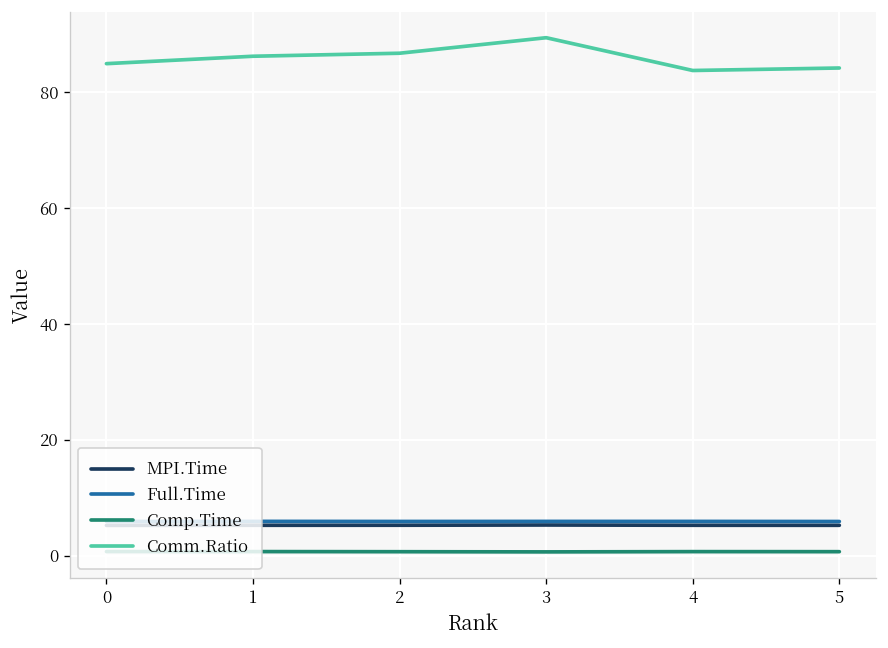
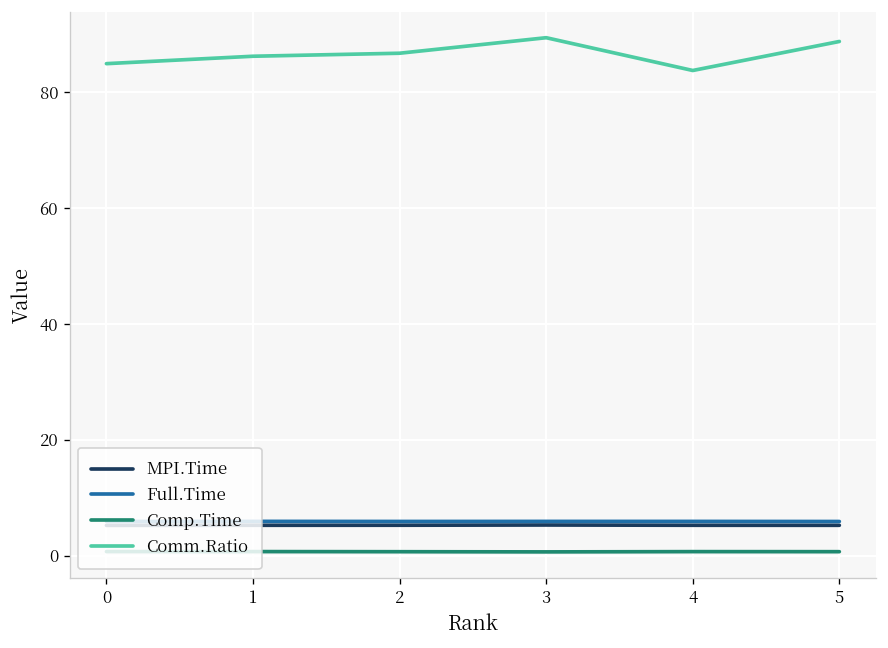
Comm.Ratio, 5: 84 -> 89
